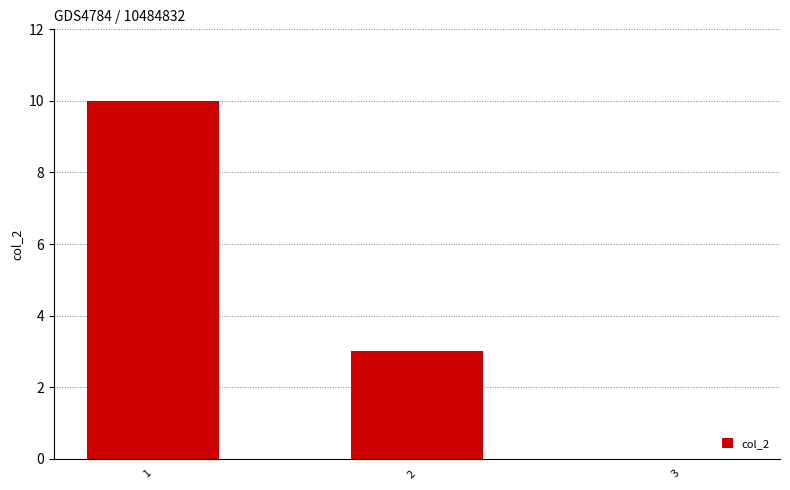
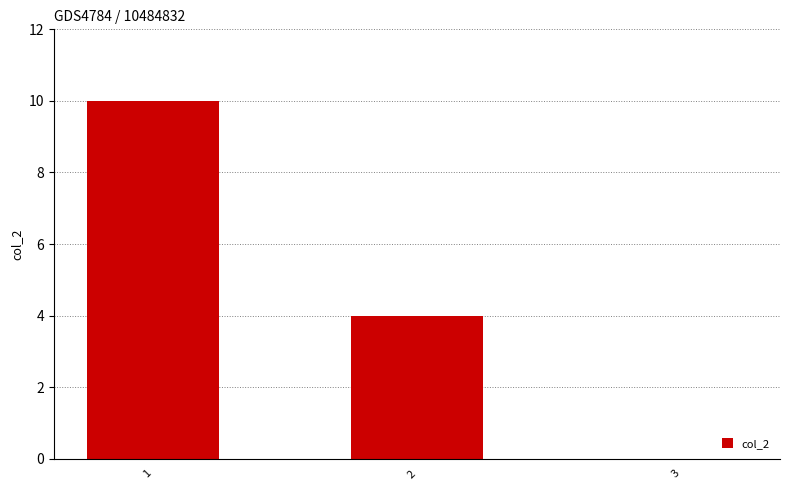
2: 3 -> 4
